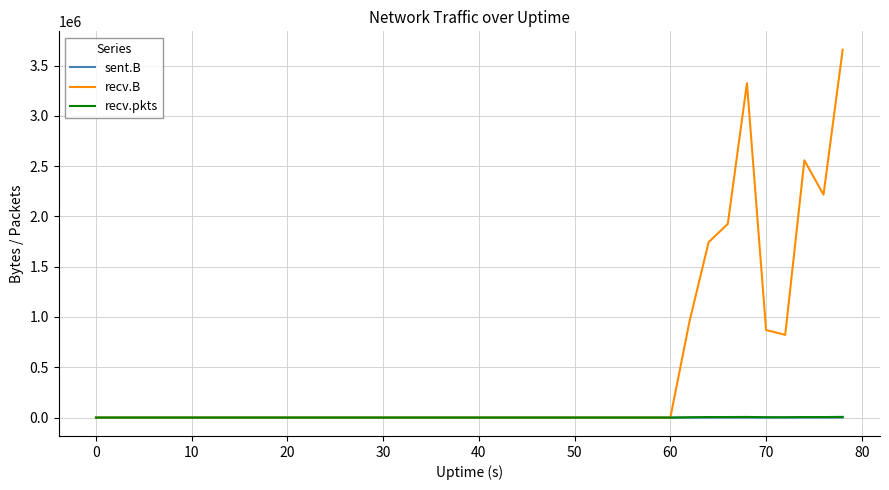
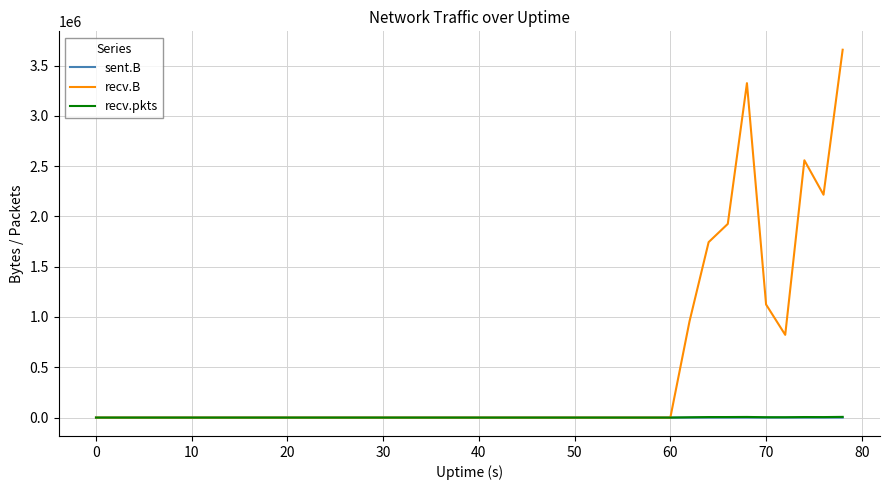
recv.B, 70: 870000 -> 1120000
